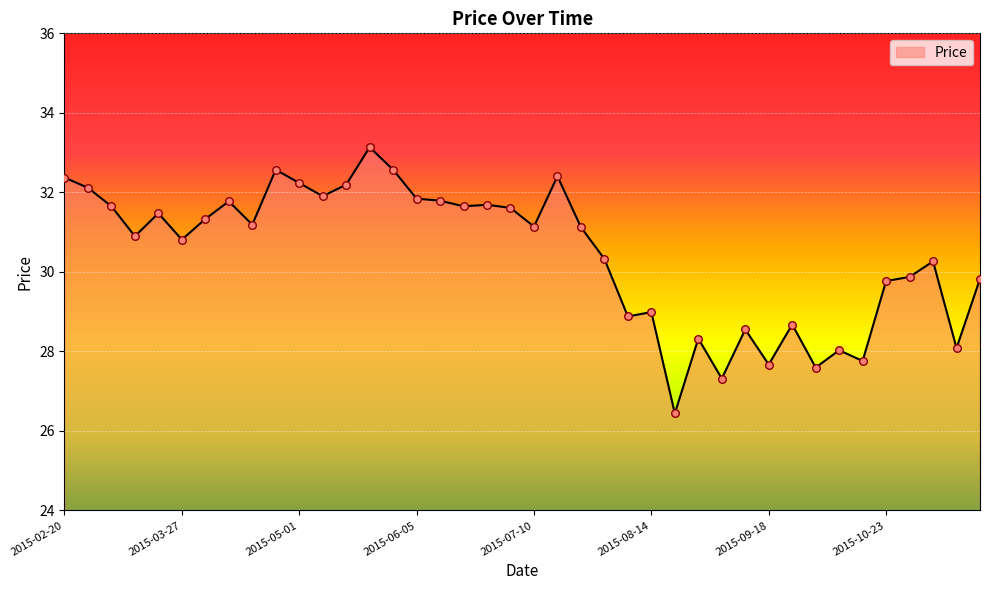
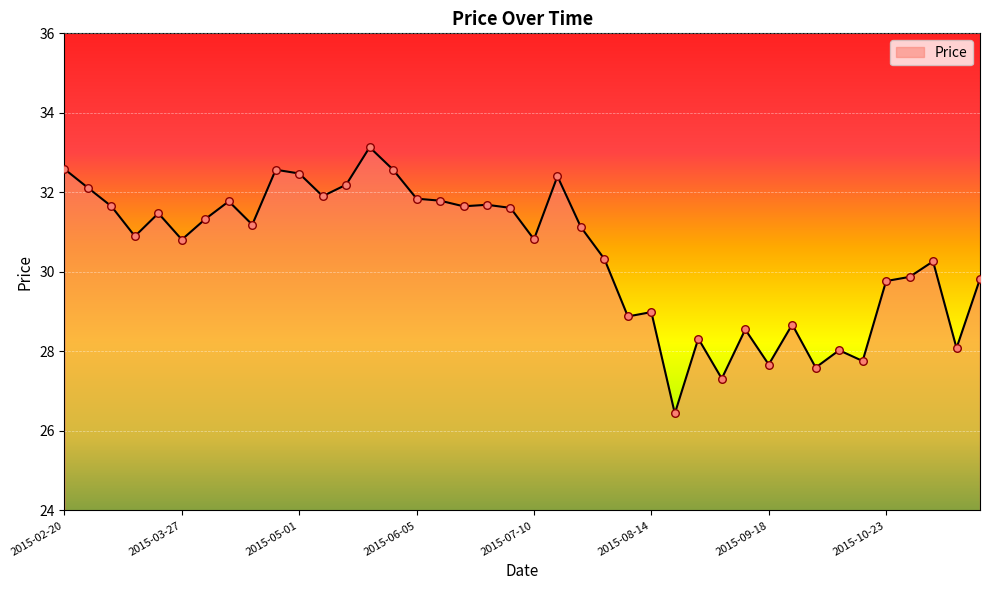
2015-02-20: 32.4 -> 32.6
2015-05-01: 32.2 -> 32.5
2015-07-10: 31.1 -> 30.8
